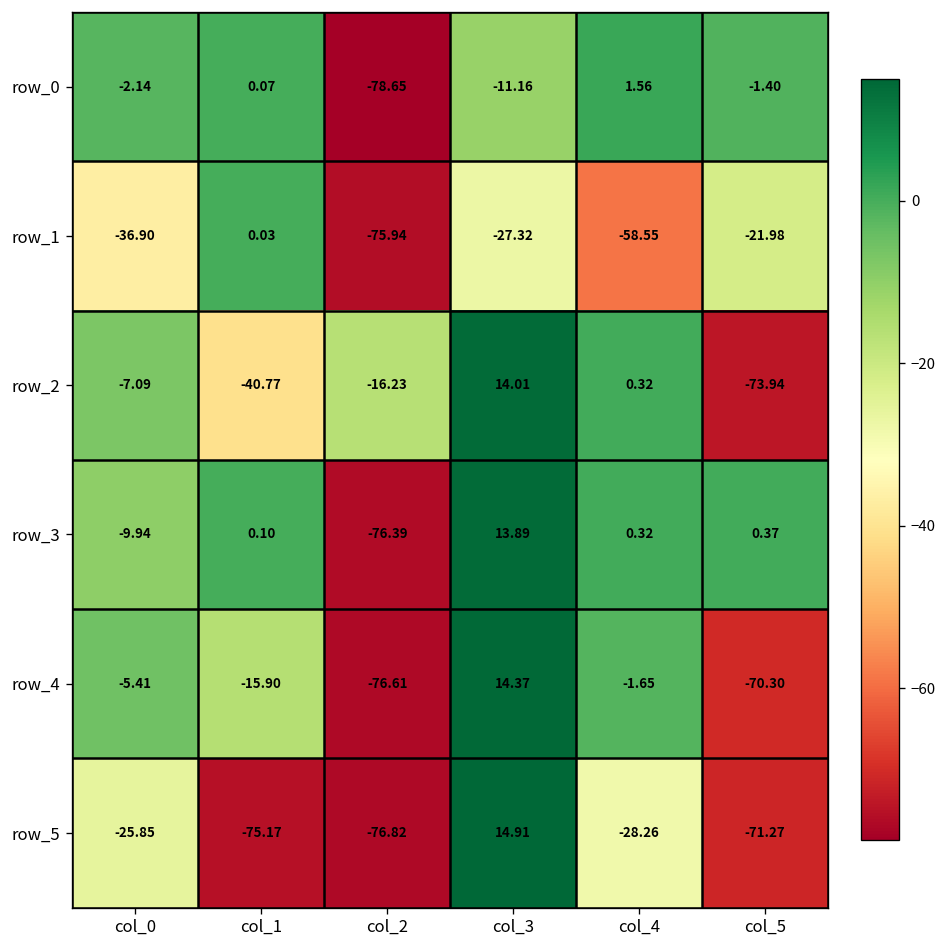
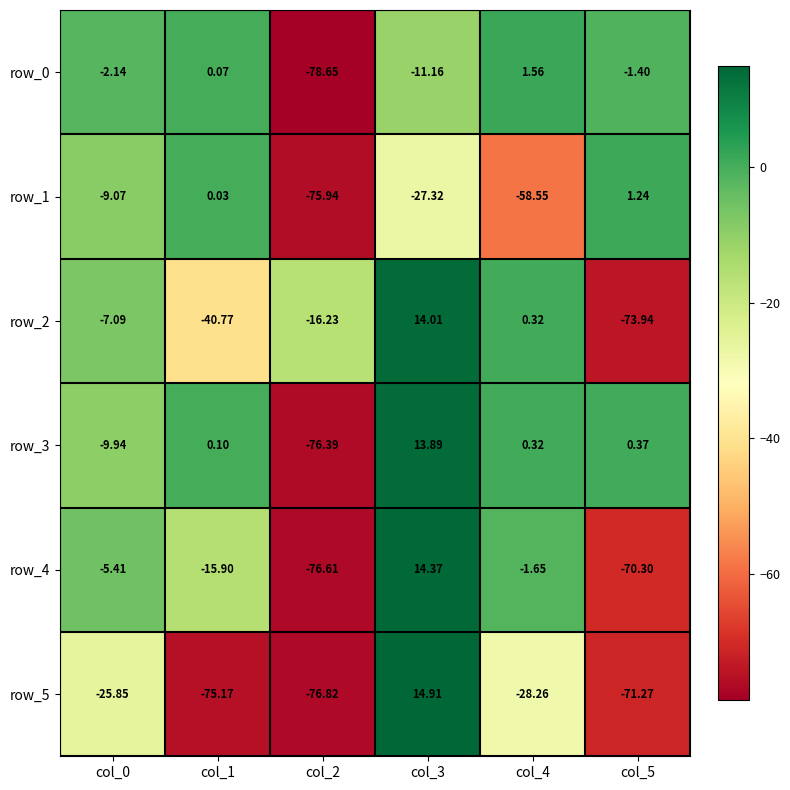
row_1, col_0: -36.90 -> -9.07
row_1, col_5: -21.98 -> 1.24
